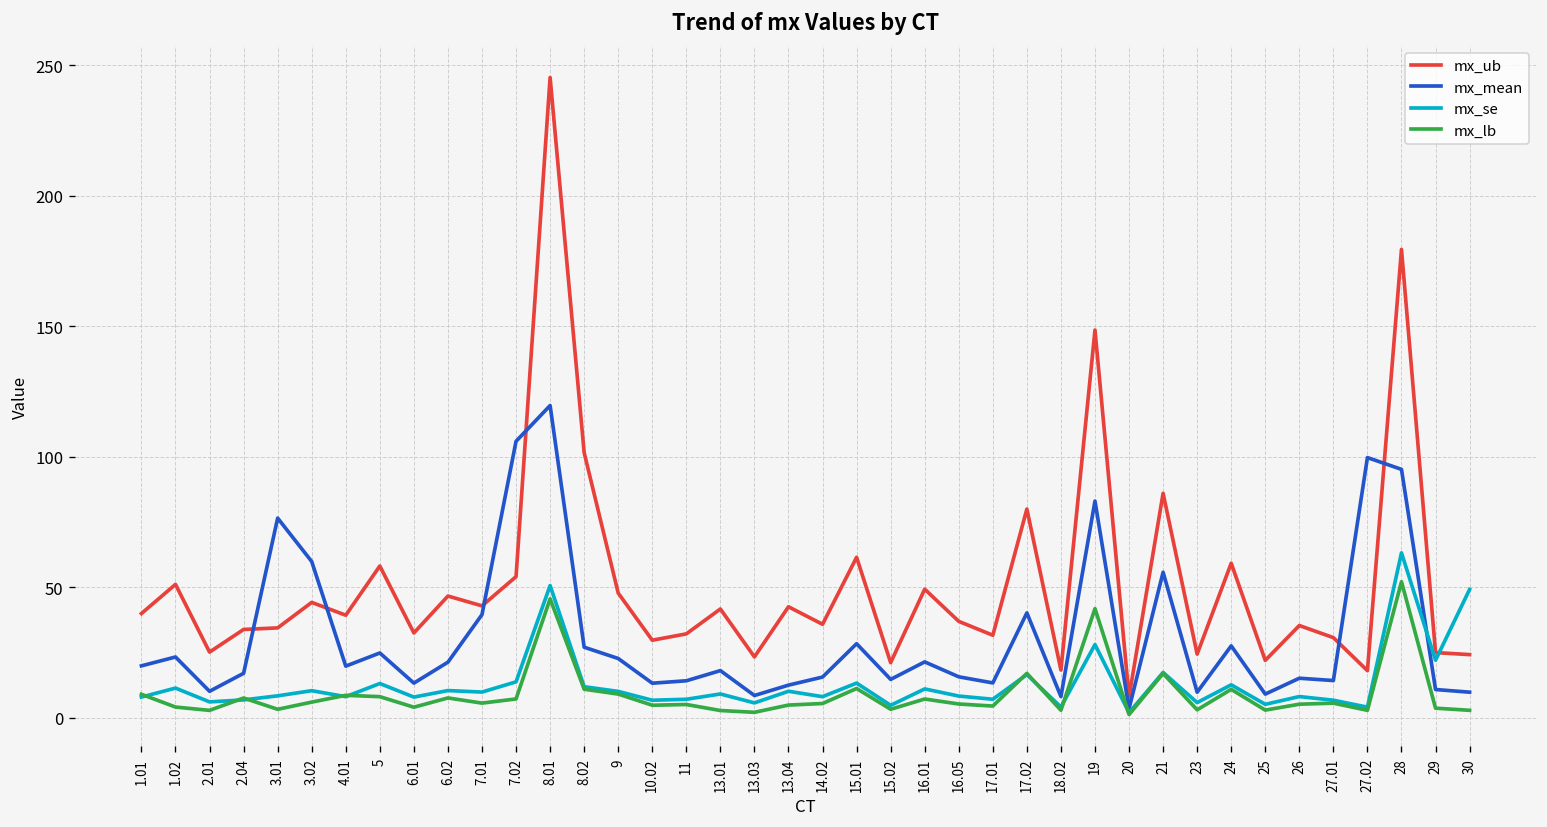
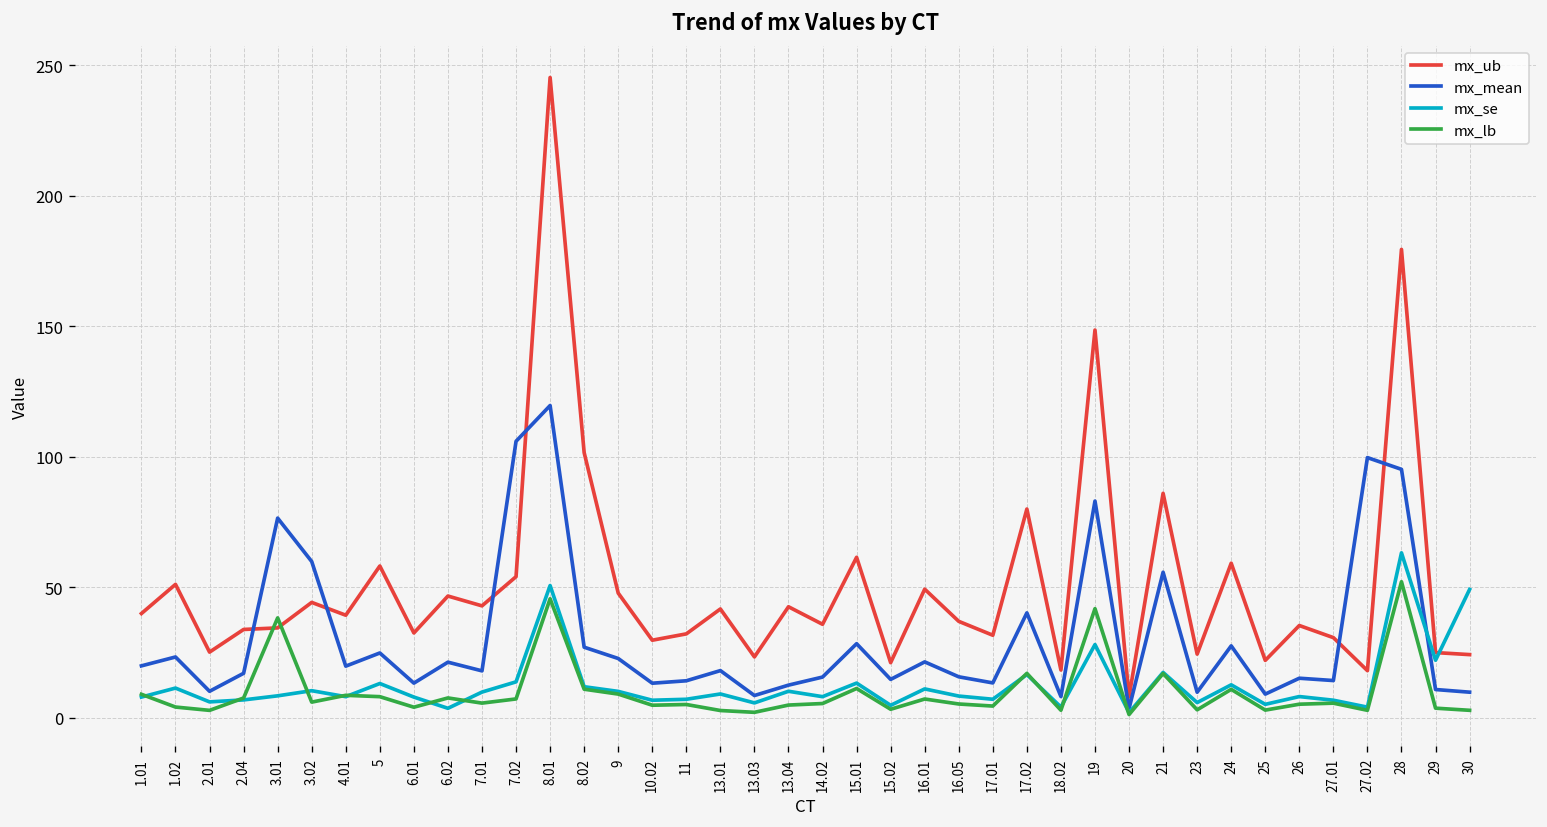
mx_lb, 3.01: 3 -> 38
mx_se, 6.02: 10 -> 4
mx_mean, 7.01: 40 -> 18
